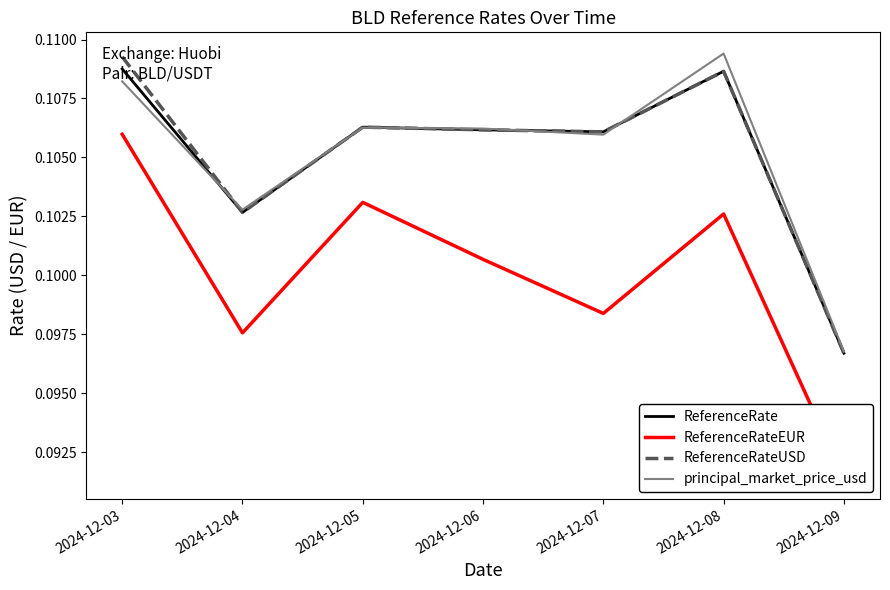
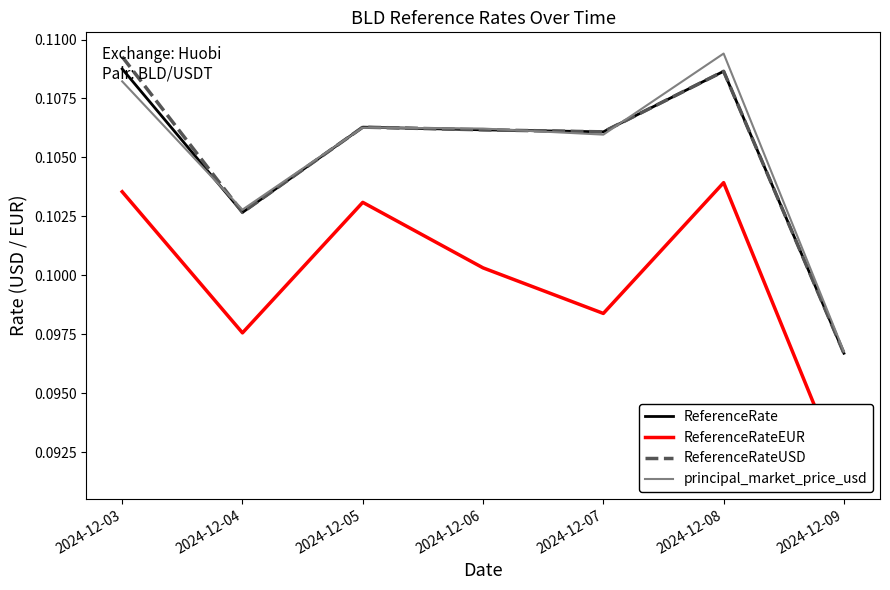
ReferenceRateEUR, 2024-12-03: 0.1060 -> 0.1035
ReferenceRateEUR, 2024-12-06: 0.1007 -> 0.1003
ReferenceRateEUR, 2024-12-08: 0.1026 -> 0.1039
